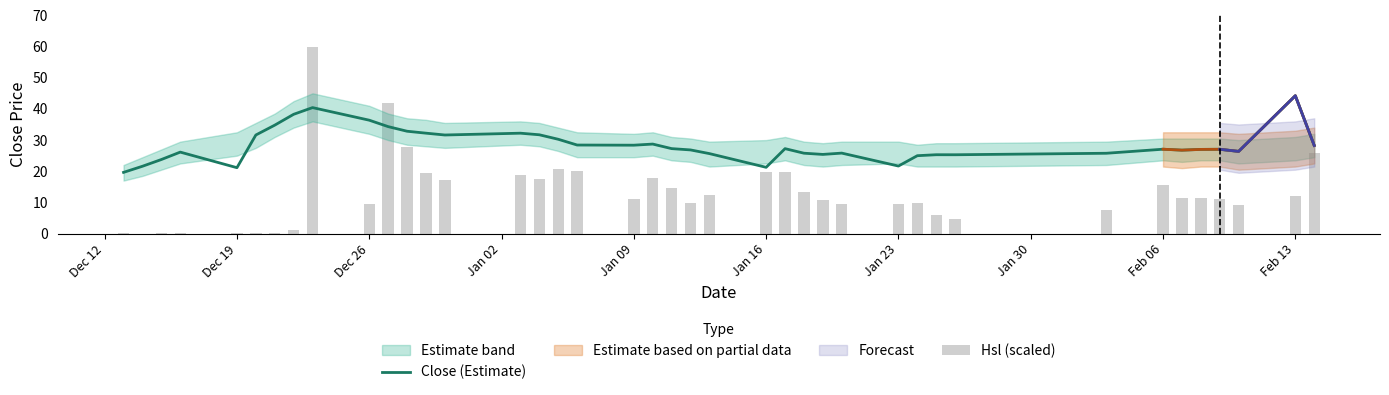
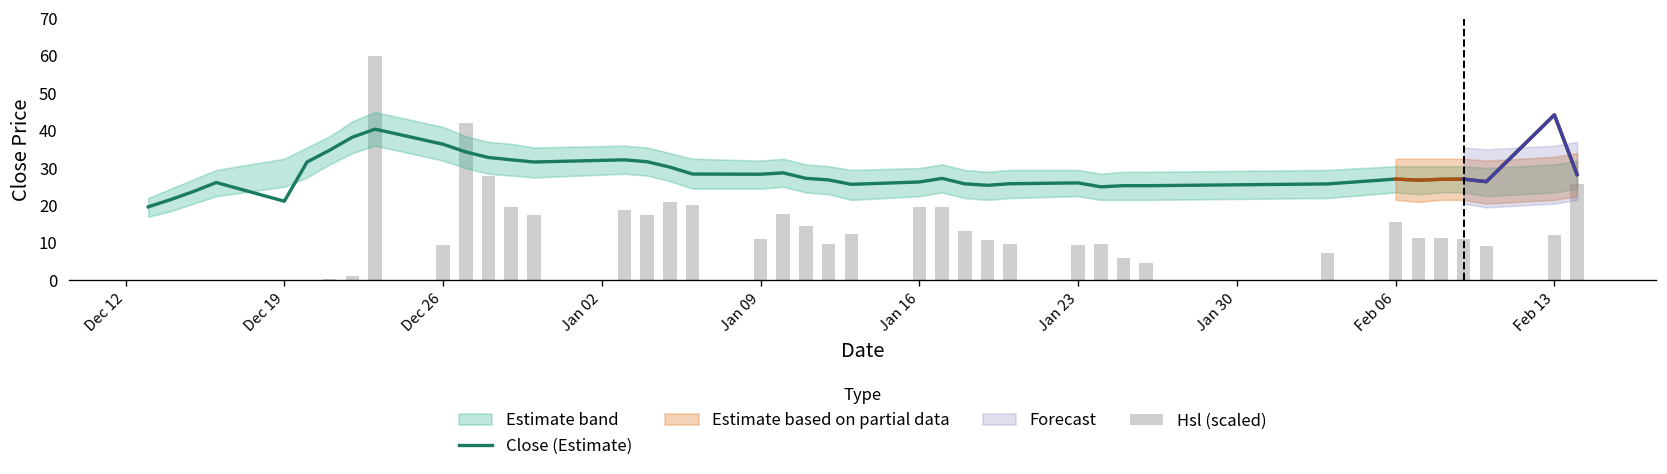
Close (Estimate), Jan 16: 21 -> 26
Close (Estimate), Jan 23: 22 -> 26
